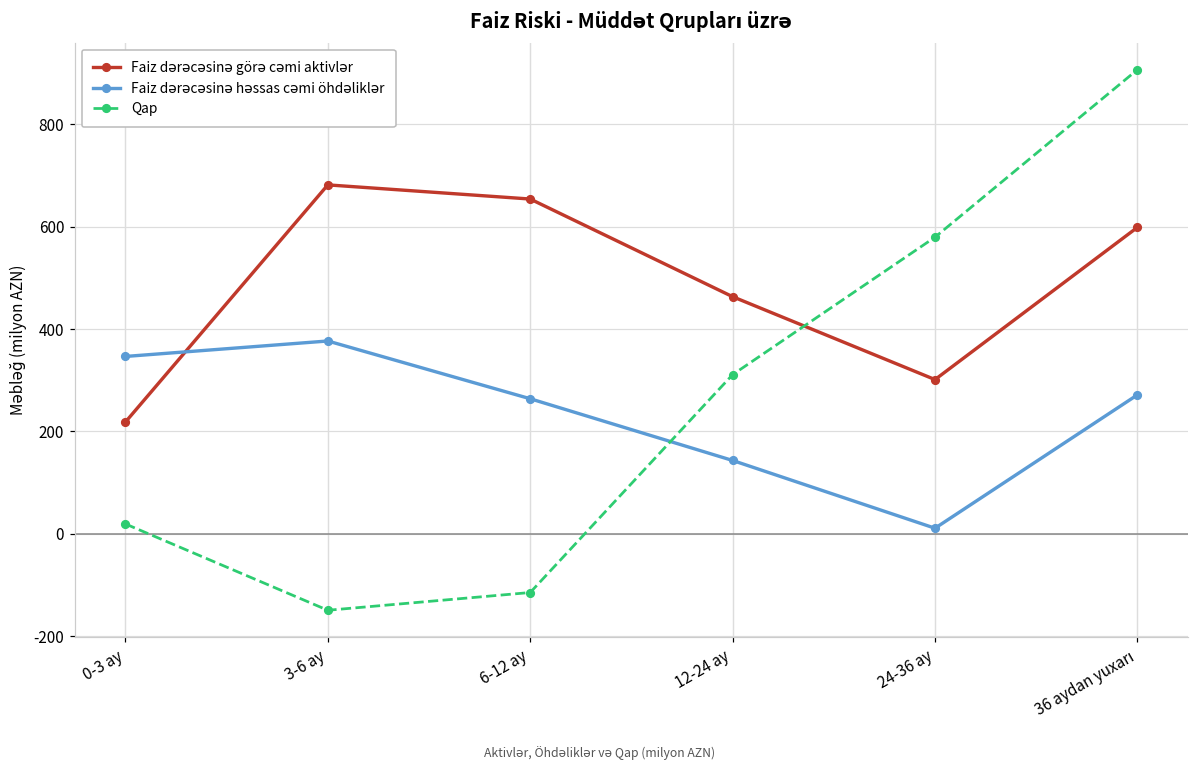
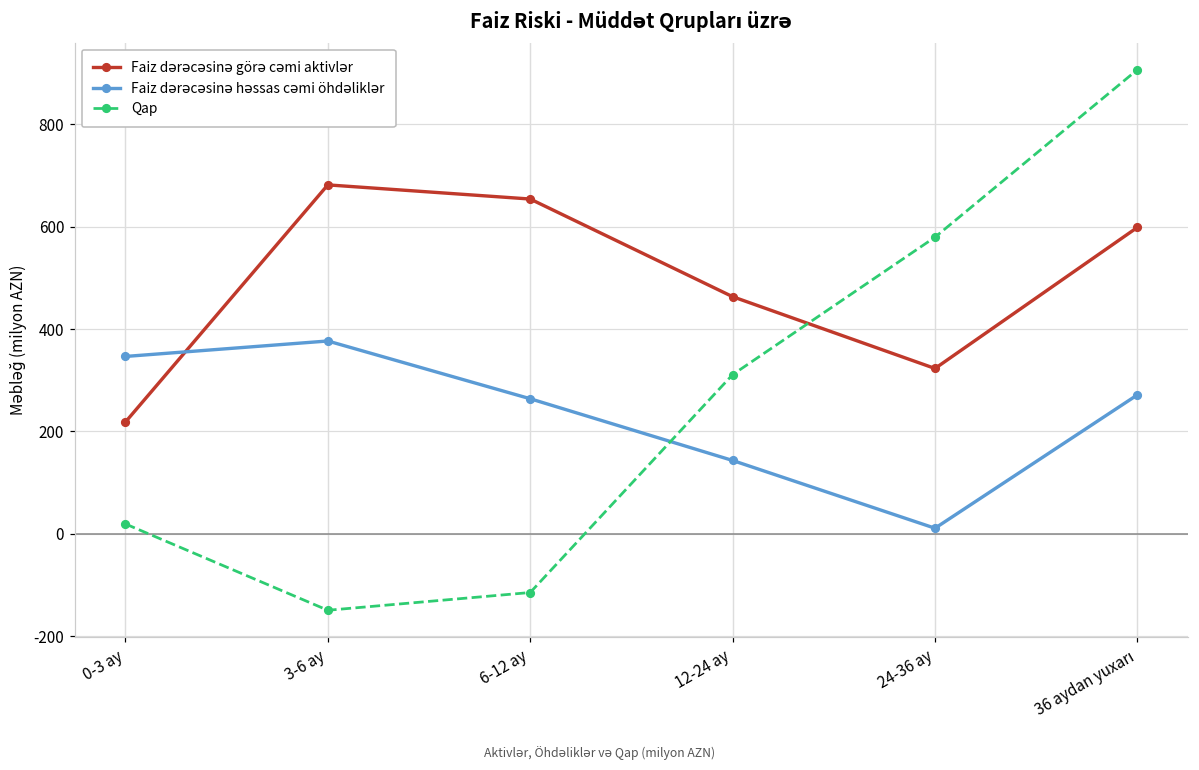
Faiz dərəcəsinə görə cəmi aktivlər, 24-36 ay: 300 -> 320
